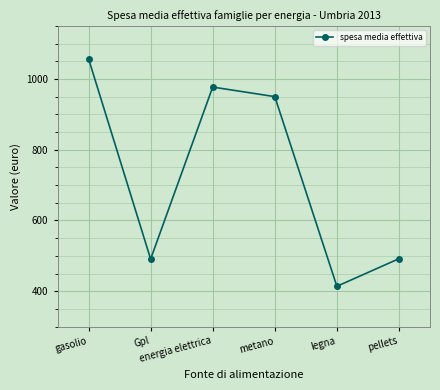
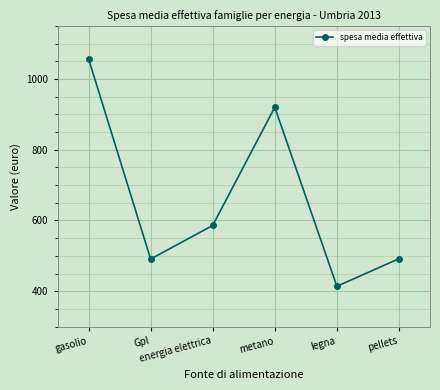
energia elettrica: 980 -> 590
metano: 950 -> 920
